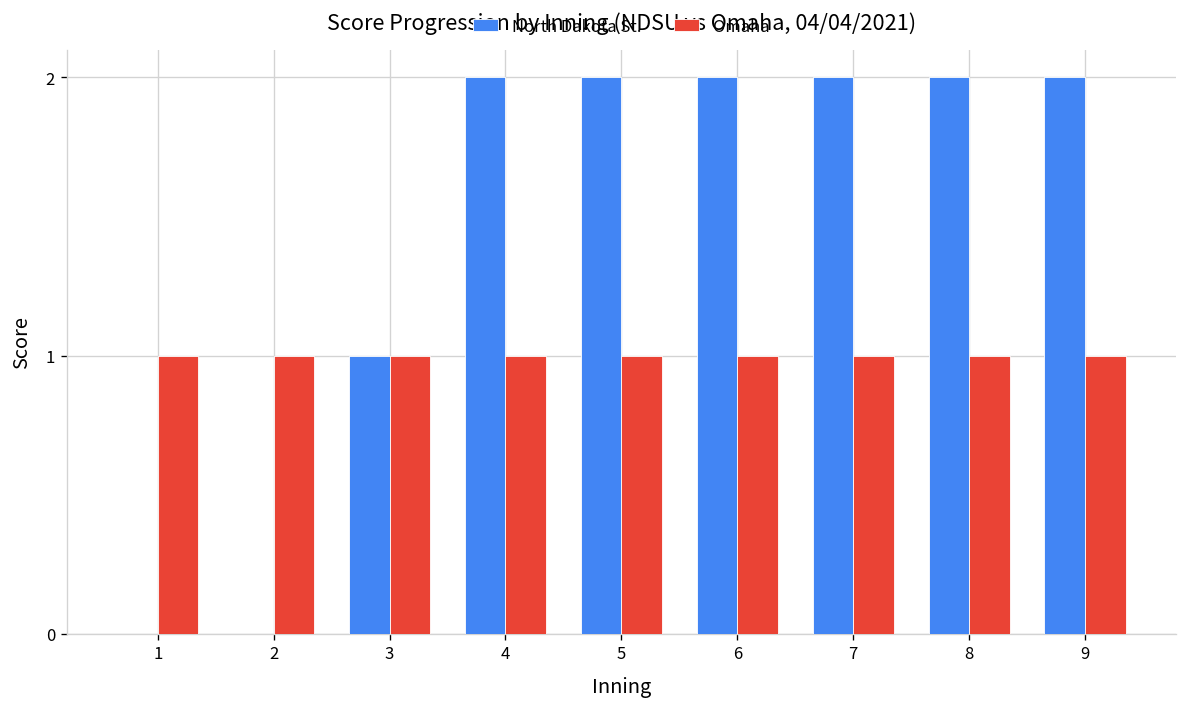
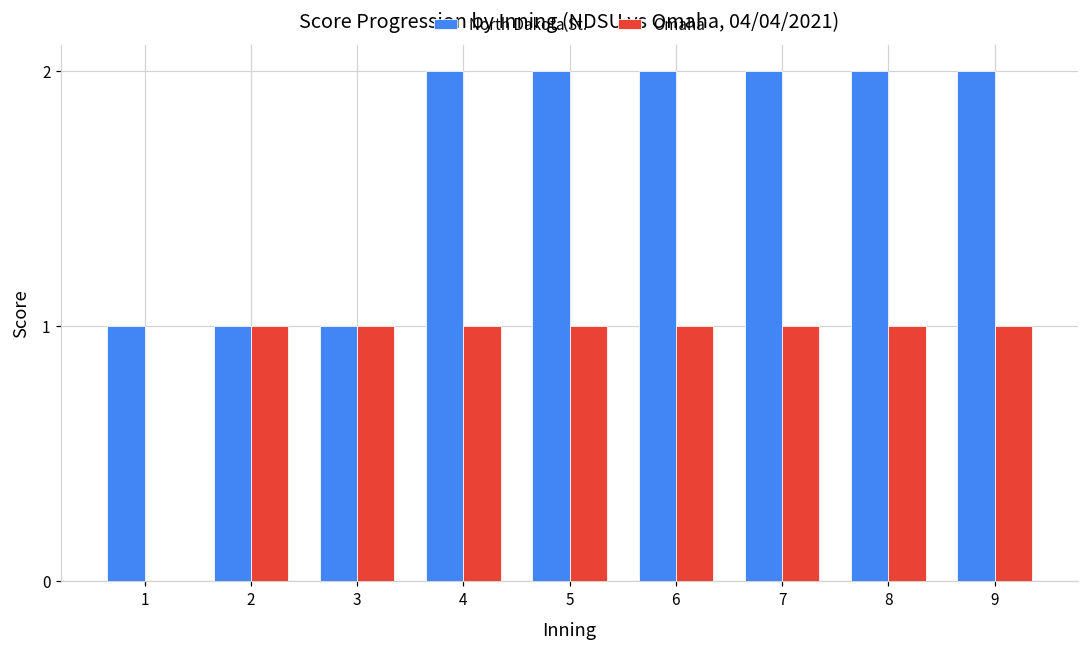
North Dakota St., 1: 0 -> 1
Omaha, 1: 1 -> 0
North Dakota St., 2: 0 -> 1
